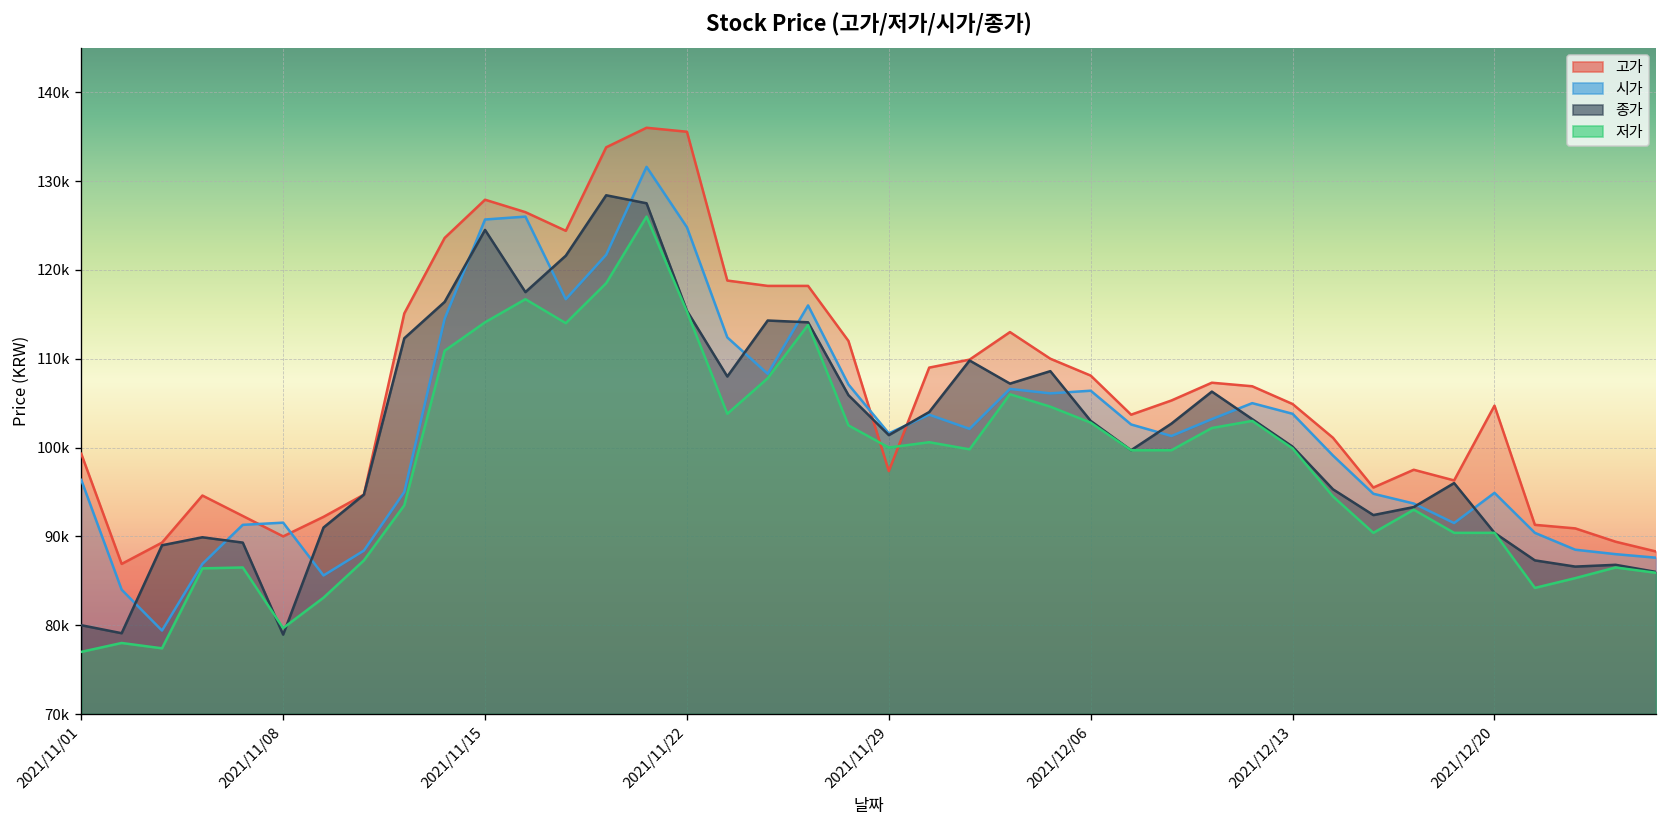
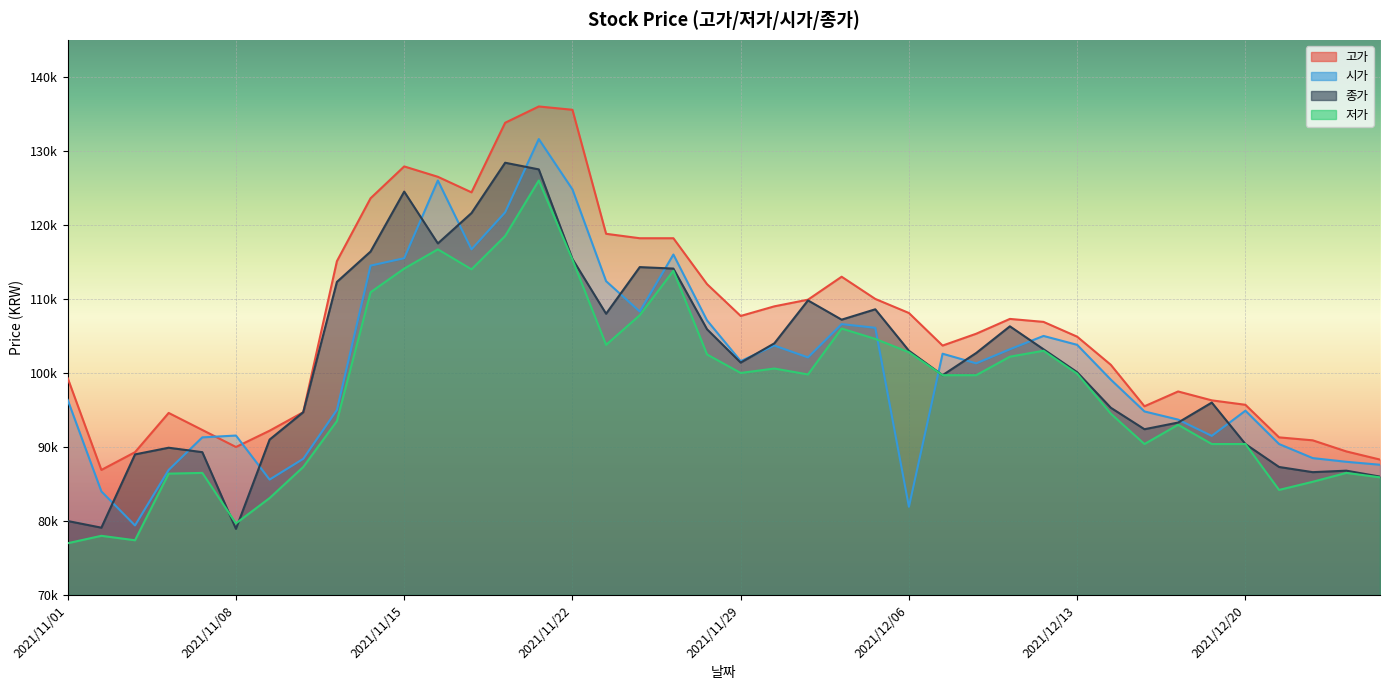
시가, 2021/11/15: 126000 -> 116000
고가, 2021/11/29: 97000 -> 108000
시가, 2021/12/06: 106000 -> 82000
고가, 2021/12/20: 105000 -> 96000
